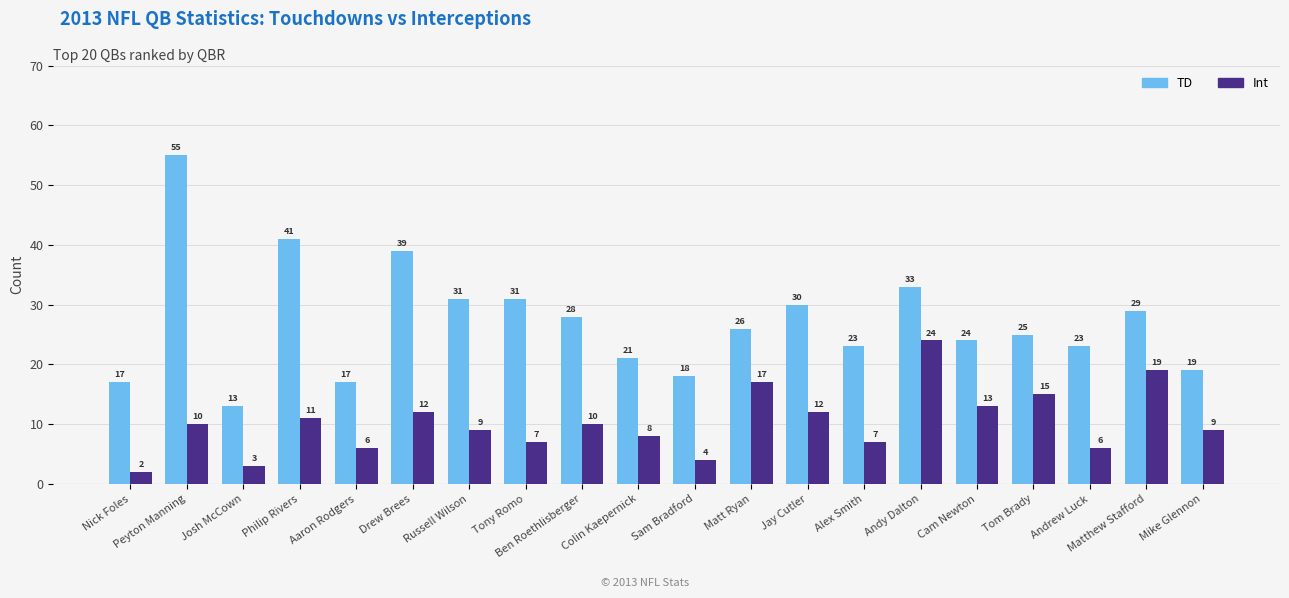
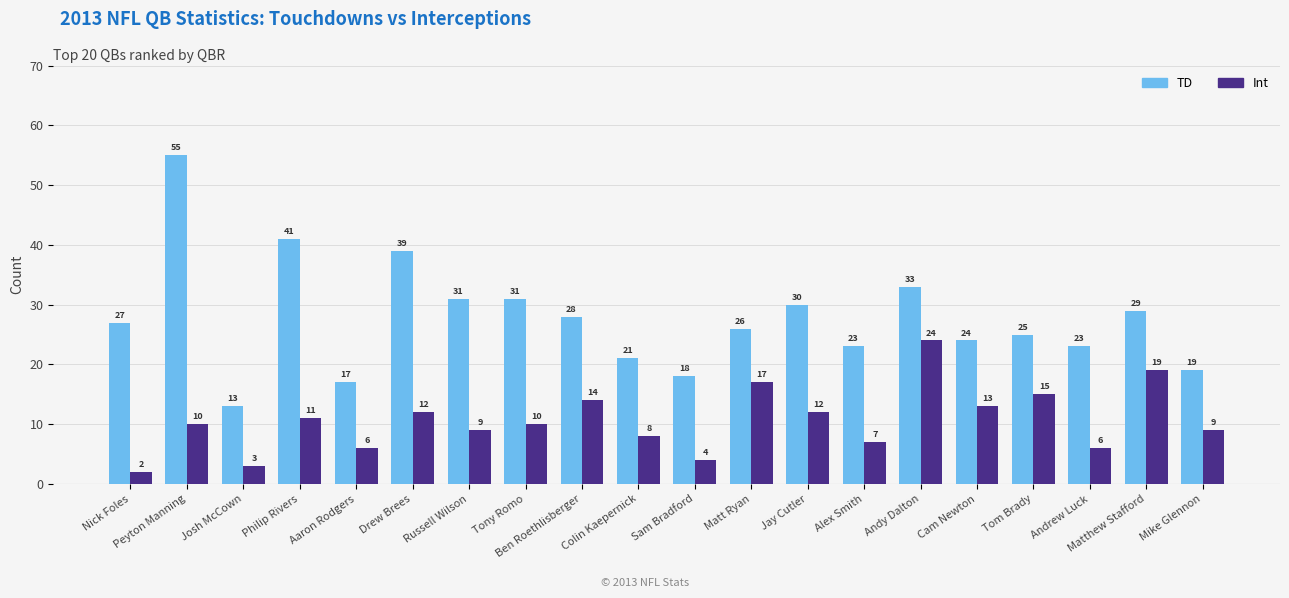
TD, Nick Foles: 17 -> 27
Int, Tony Romo: 7 -> 10
Int, Ben Roethlisberger: 10 -> 14
